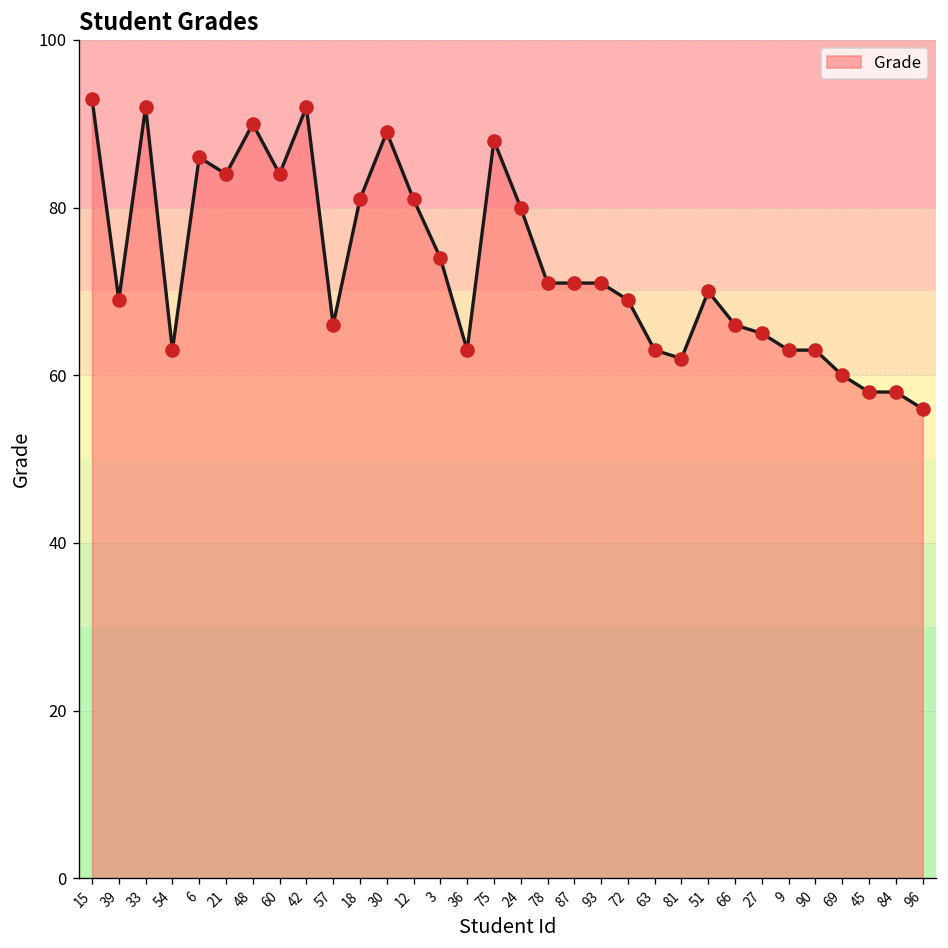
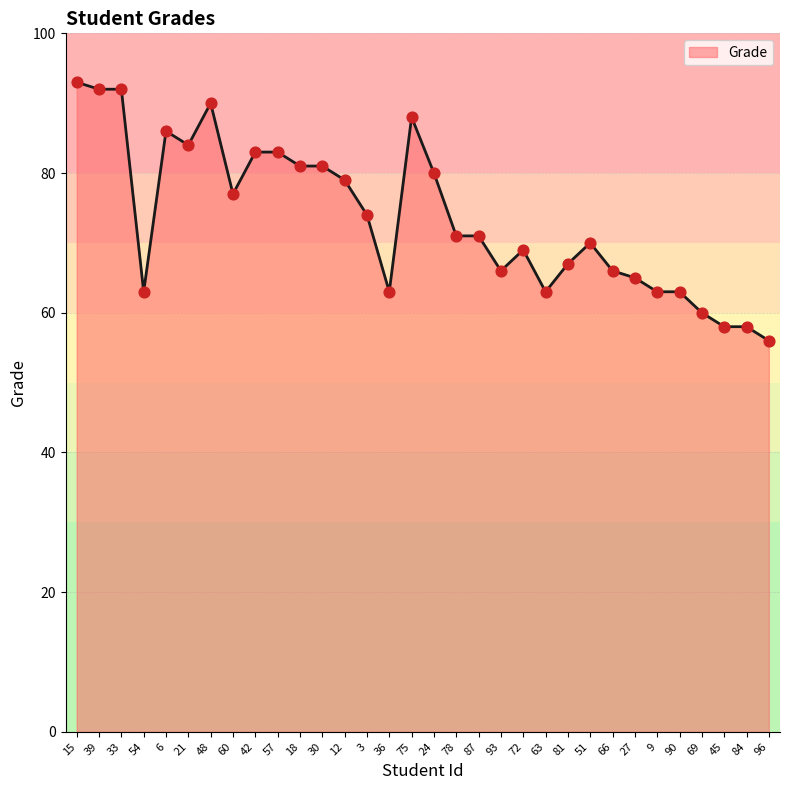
39: 69 -> 92
60: 84 -> 77
42: 92 -> 83
57: 66 -> 83
30: 89 -> 81
12: 81 -> 79
93: 71 -> 66
81: 62 -> 67
